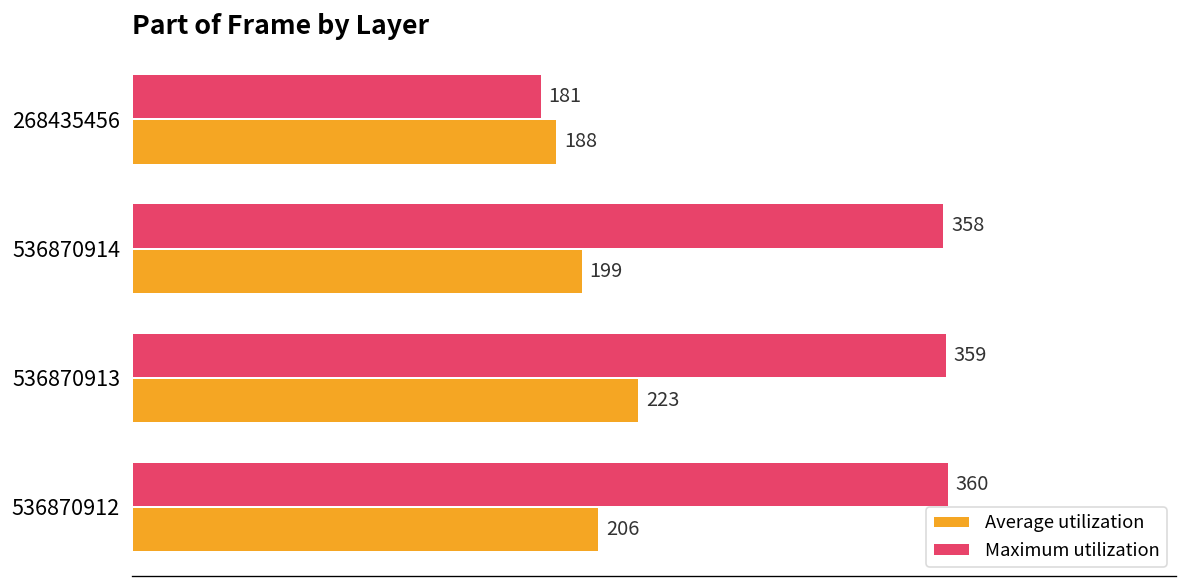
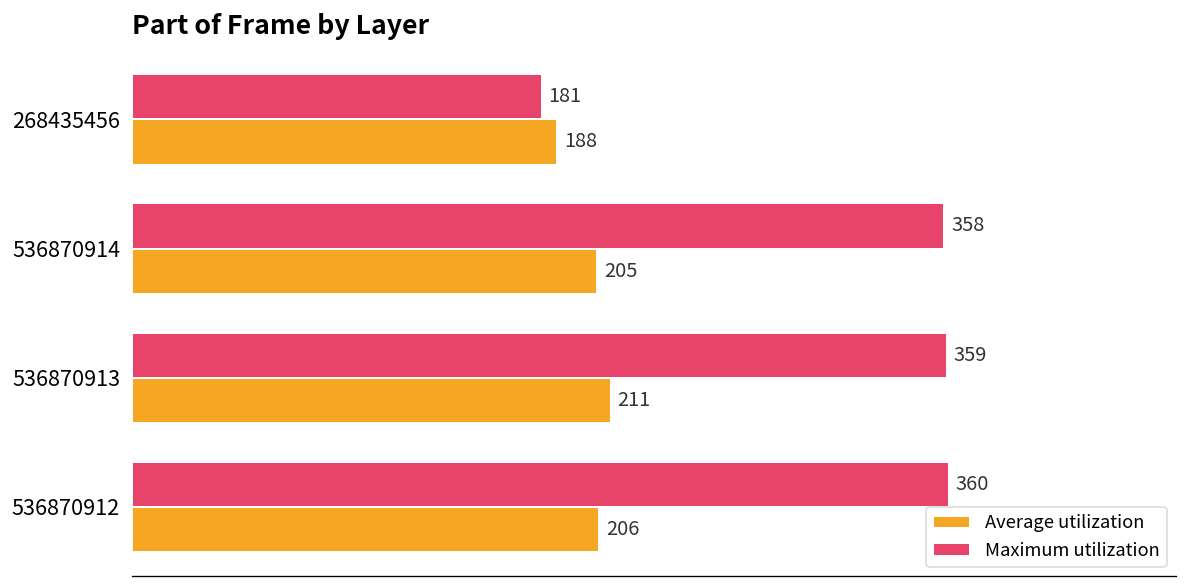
Average utilization, 536870914: 199 -> 205
Average utilization, 536870913: 223 -> 211
